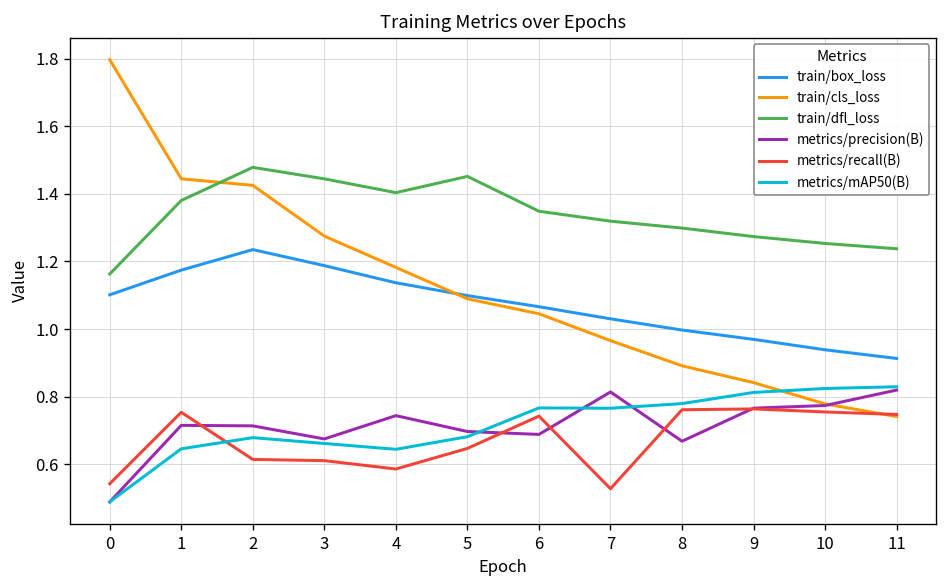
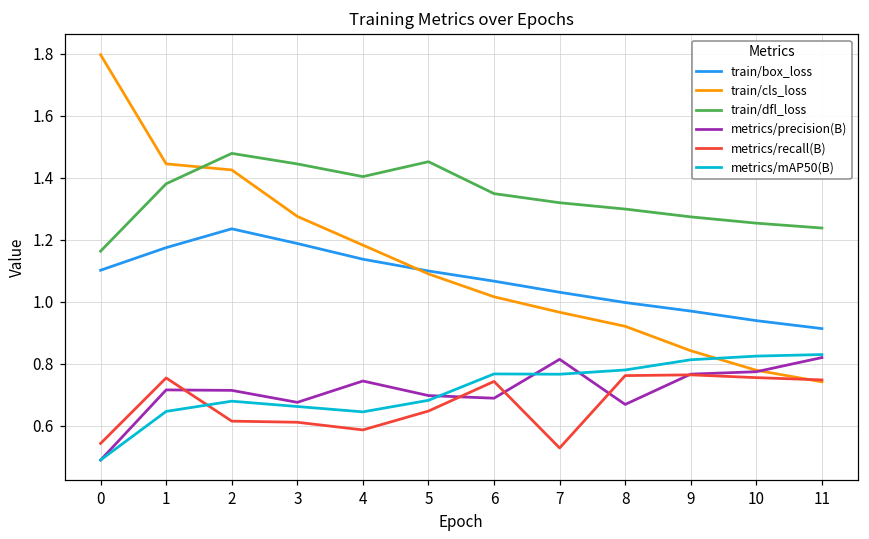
train/cls_loss, 6: 1.05 -> 1.02
train/cls_loss, 8: 0.89 -> 0.92
